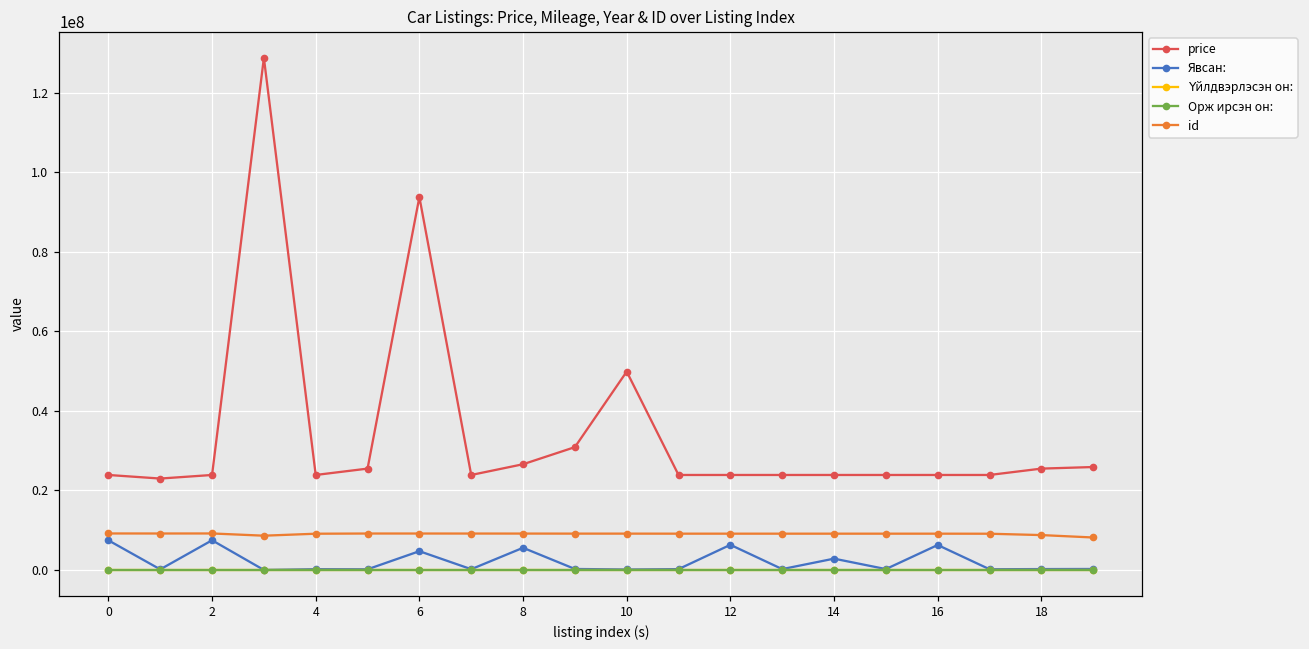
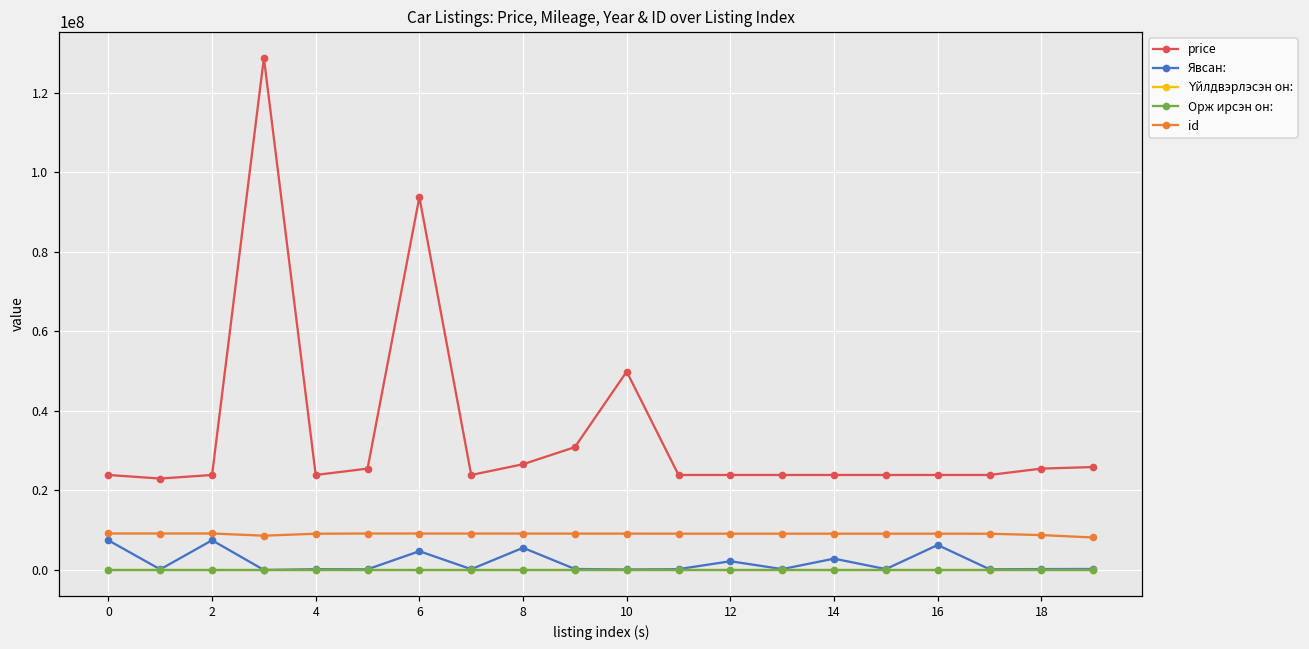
Явсан:, 12: 6000000 -> 2000000
